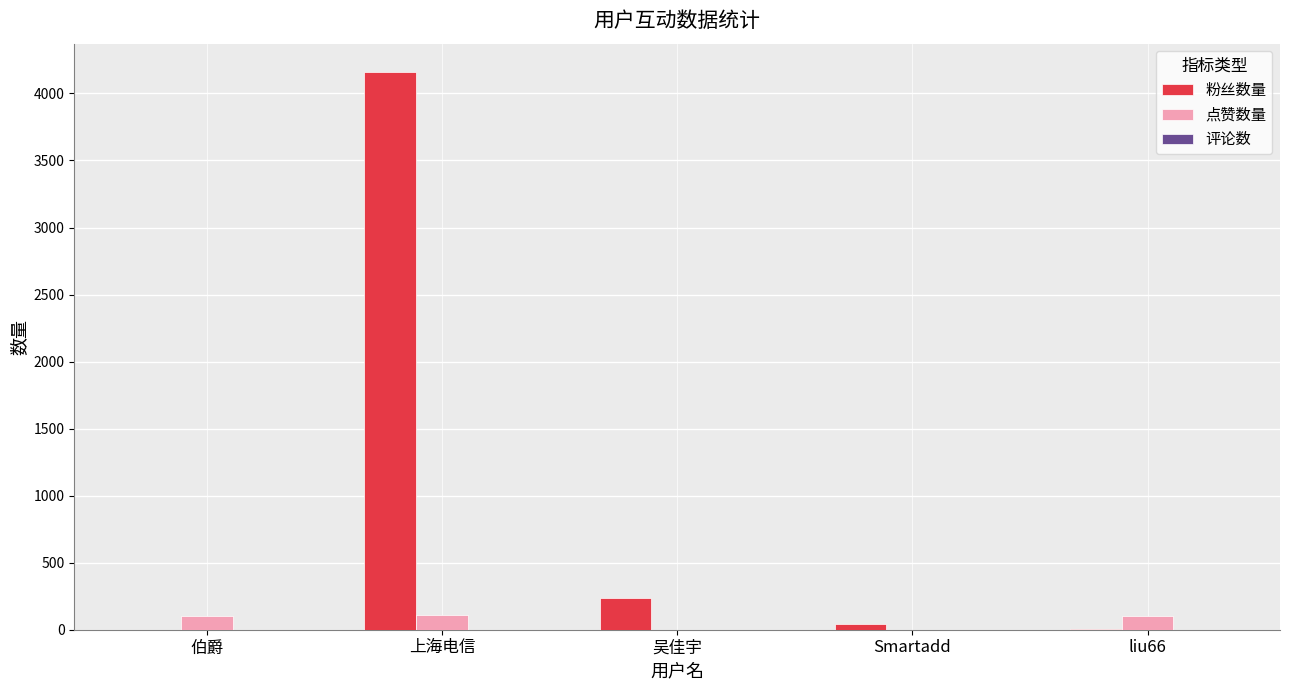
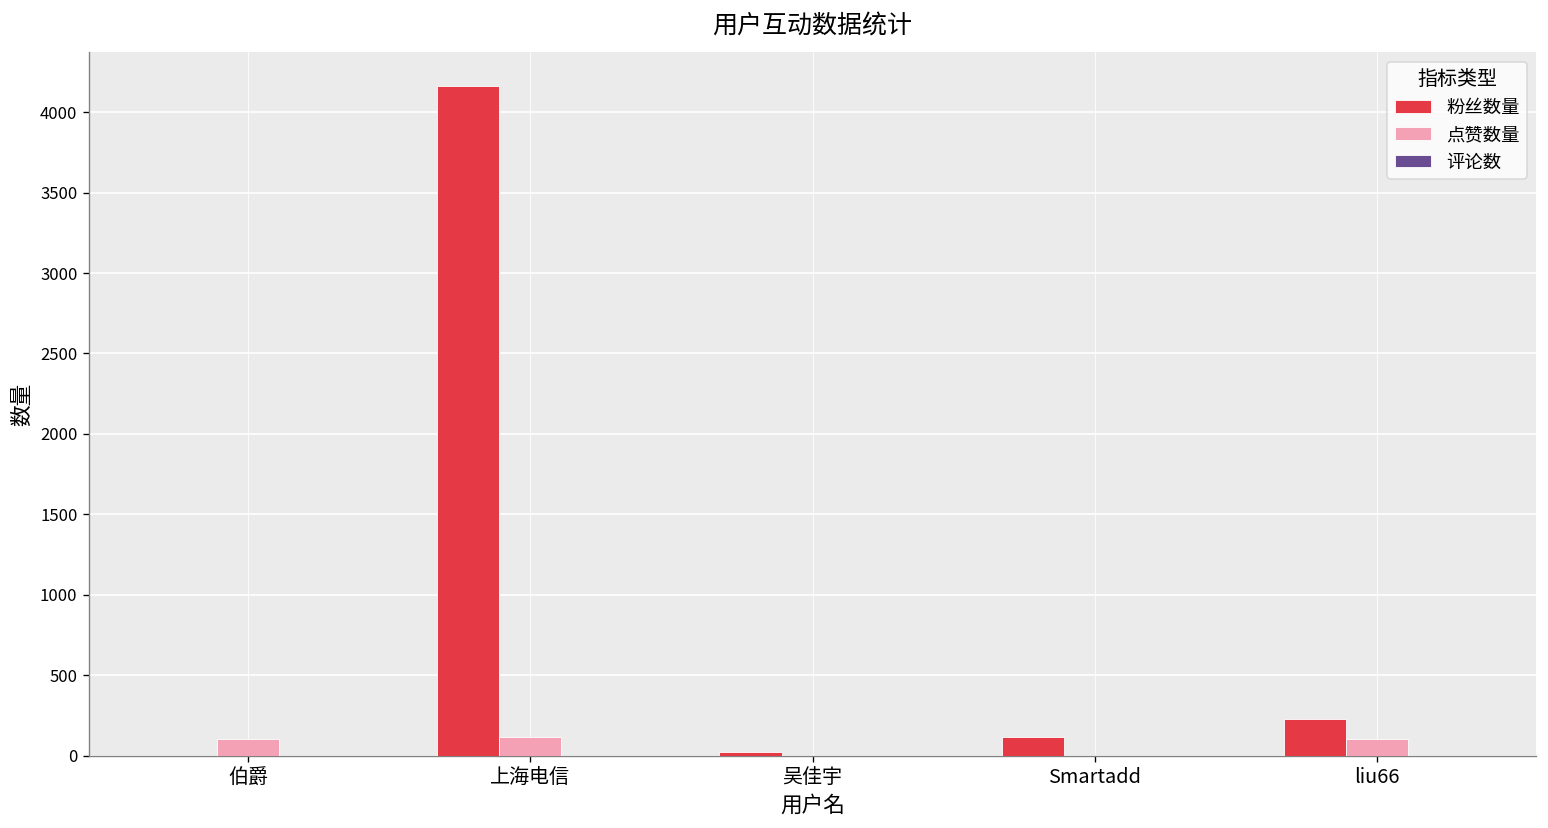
粉丝数量, 吴佳宇: 240 -> 20
粉丝数量, Smartadd: 40 -> 120
粉丝数量, liu66: 10 -> 230
